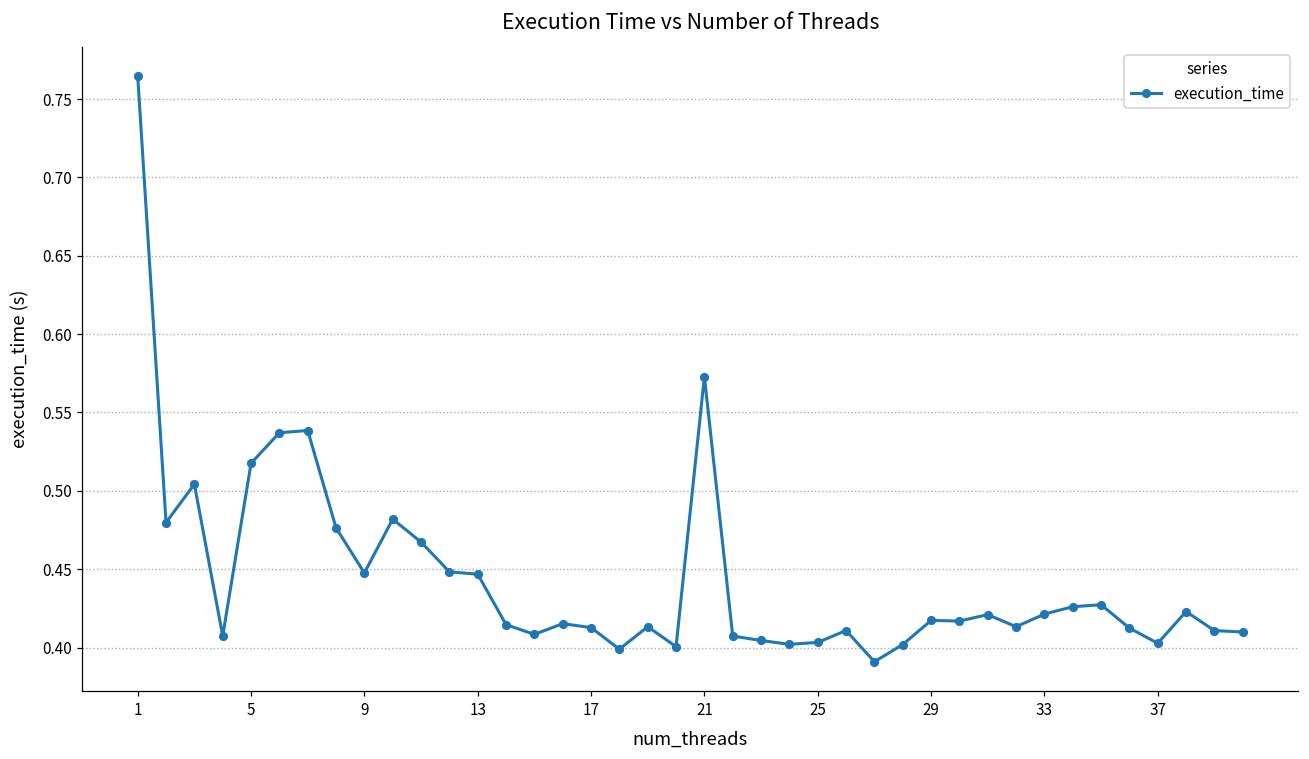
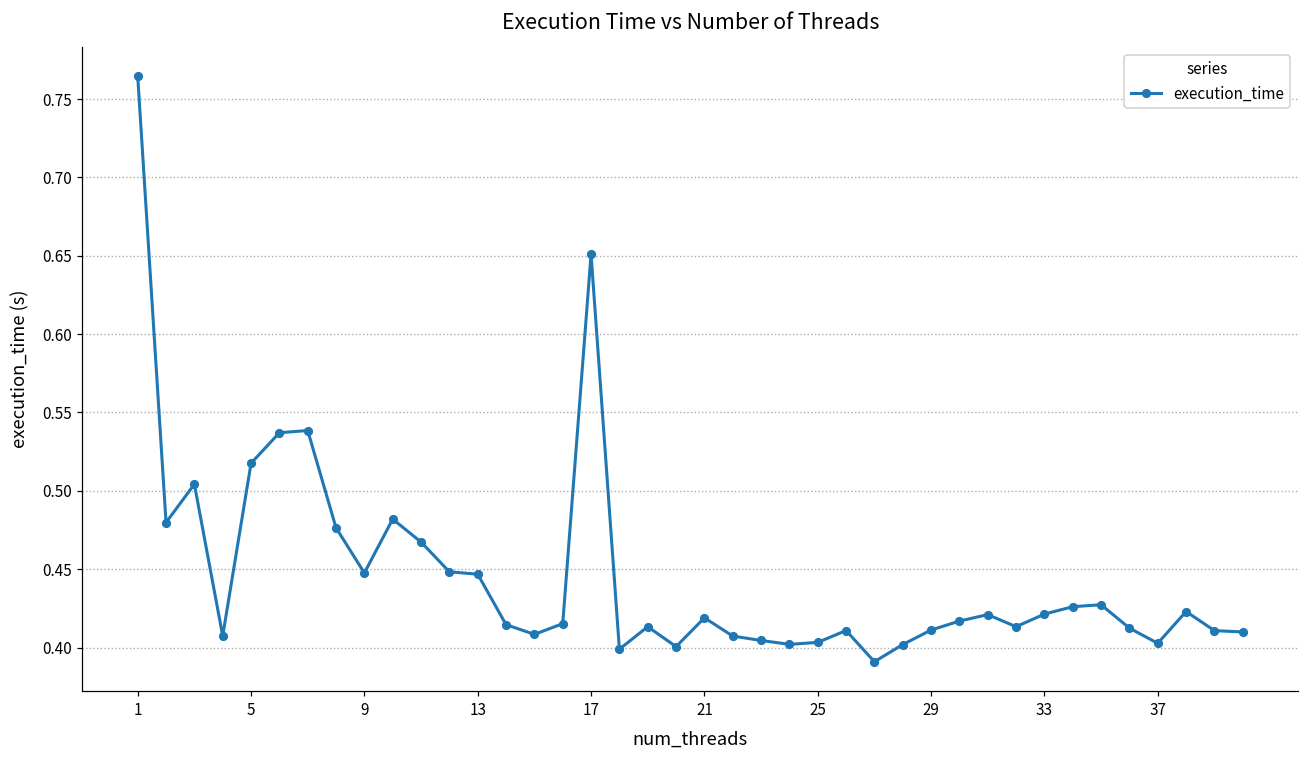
17: 0.413 -> 0.651
21: 0.573 -> 0.419
29: 0.417 -> 0.411
